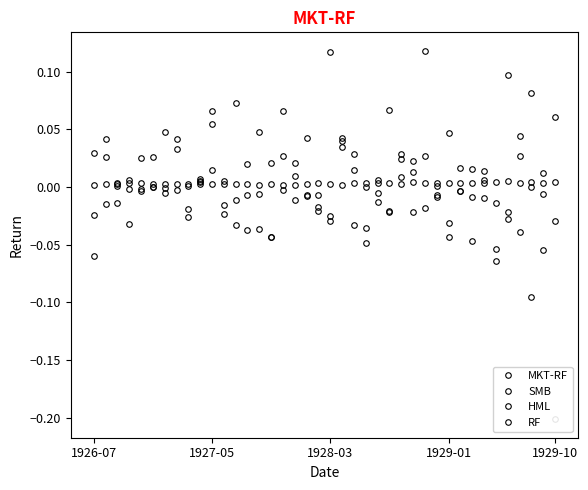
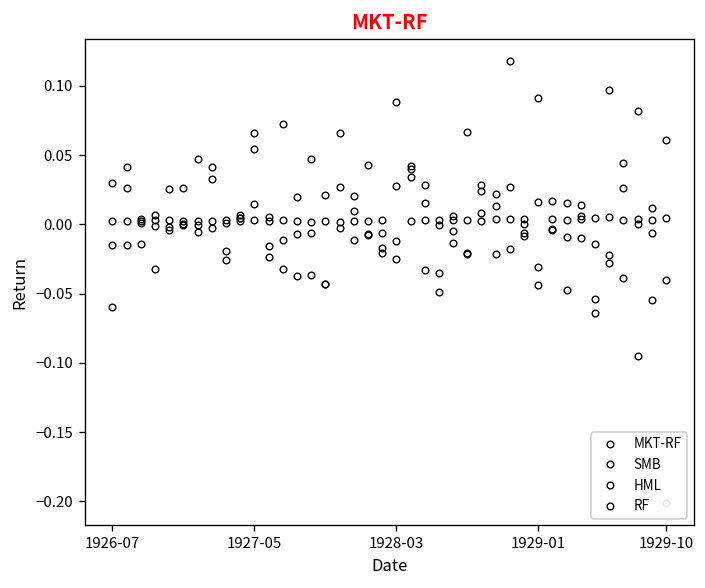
SMB, 1926-07: -0.024 -> -0.015
MKT-RF, 1928-03: 0.117 -> 0.088
HML, 1928-03: -0.029 -> -0.012
RF, 1928-03: 0.003 -> 0.028
MKT-RF, 1929-01: 0.047 -> 0.091
RF, 1929-01: 0.003 -> 0.016
SMB, 1929-10: -0.029 -> -0.040
